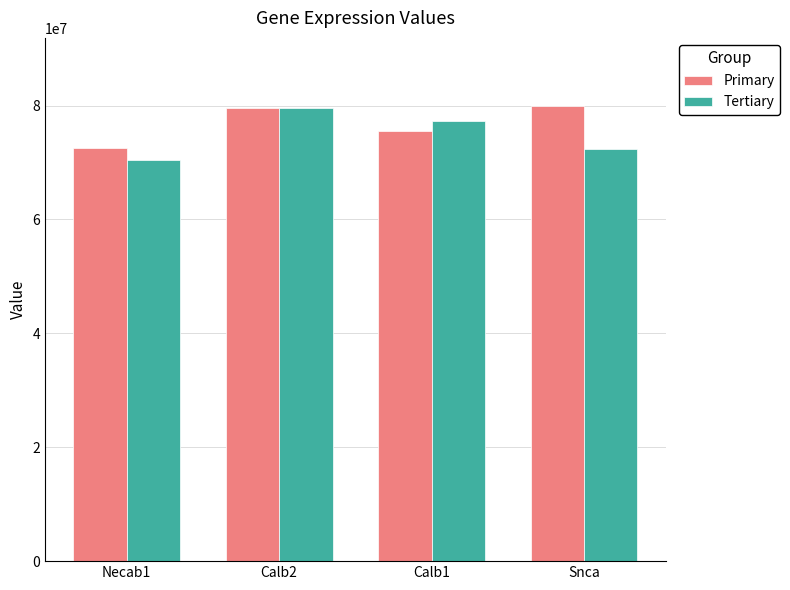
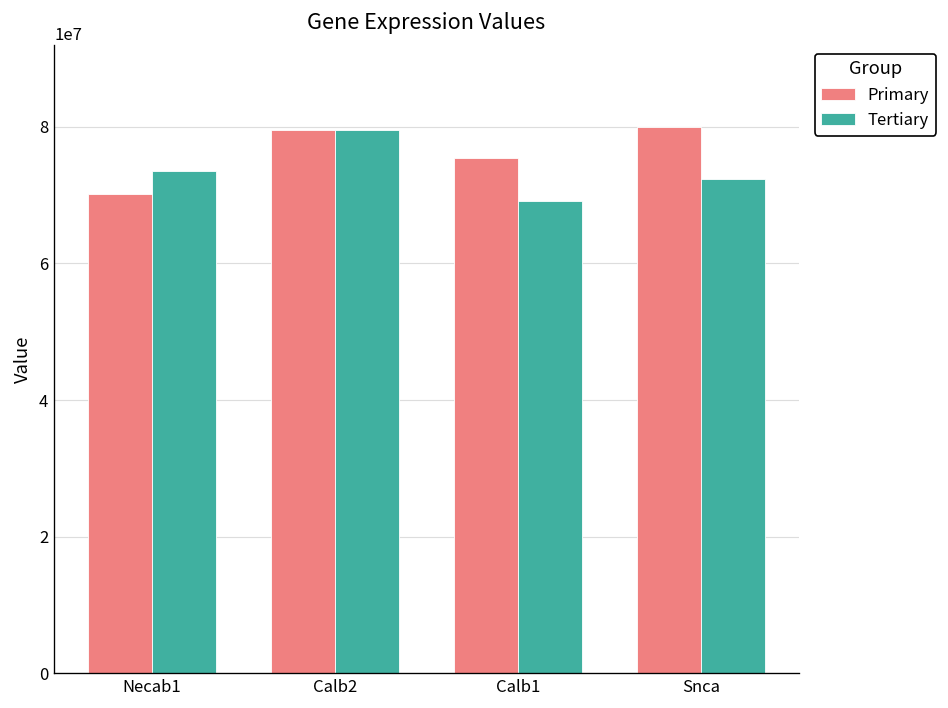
Primary, Necab1: 72000000 -> 70000000
Tertiary, Necab1: 70000000 -> 73000000
Tertiary, Calb1: 77000000 -> 69000000
